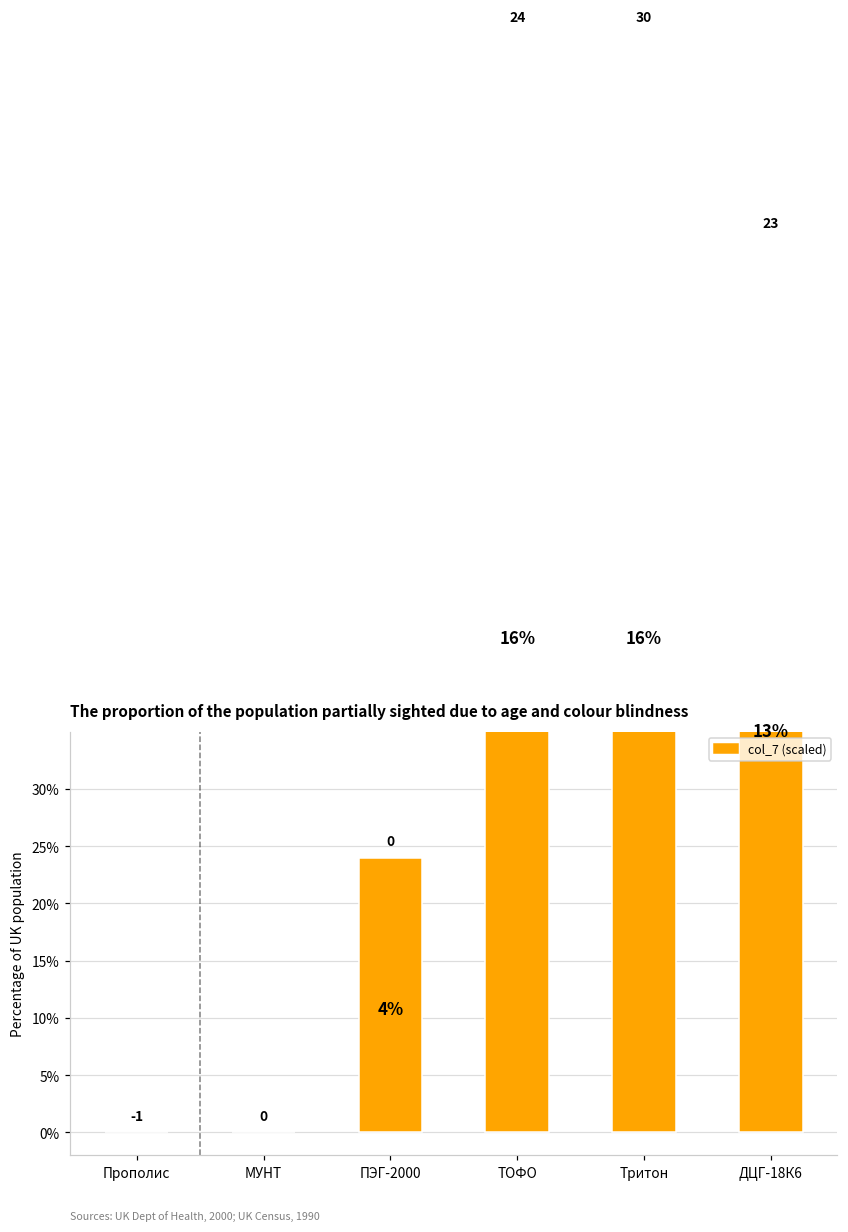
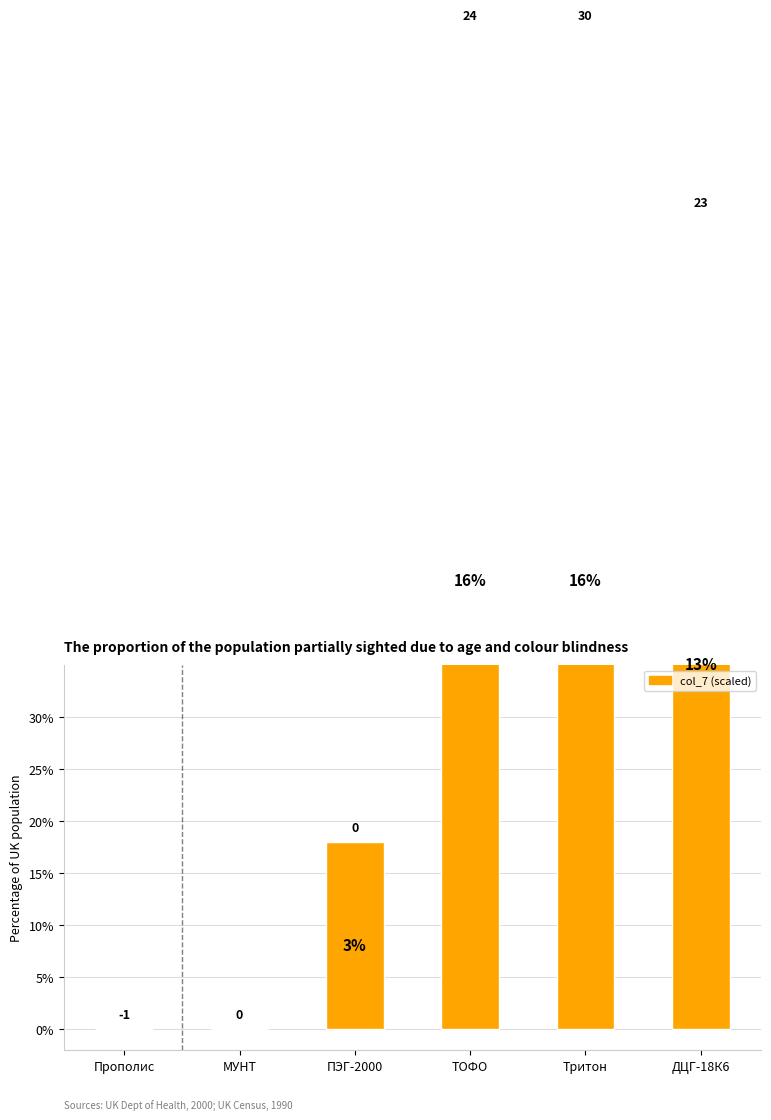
ПЭГ-2000: 4% -> 3%
